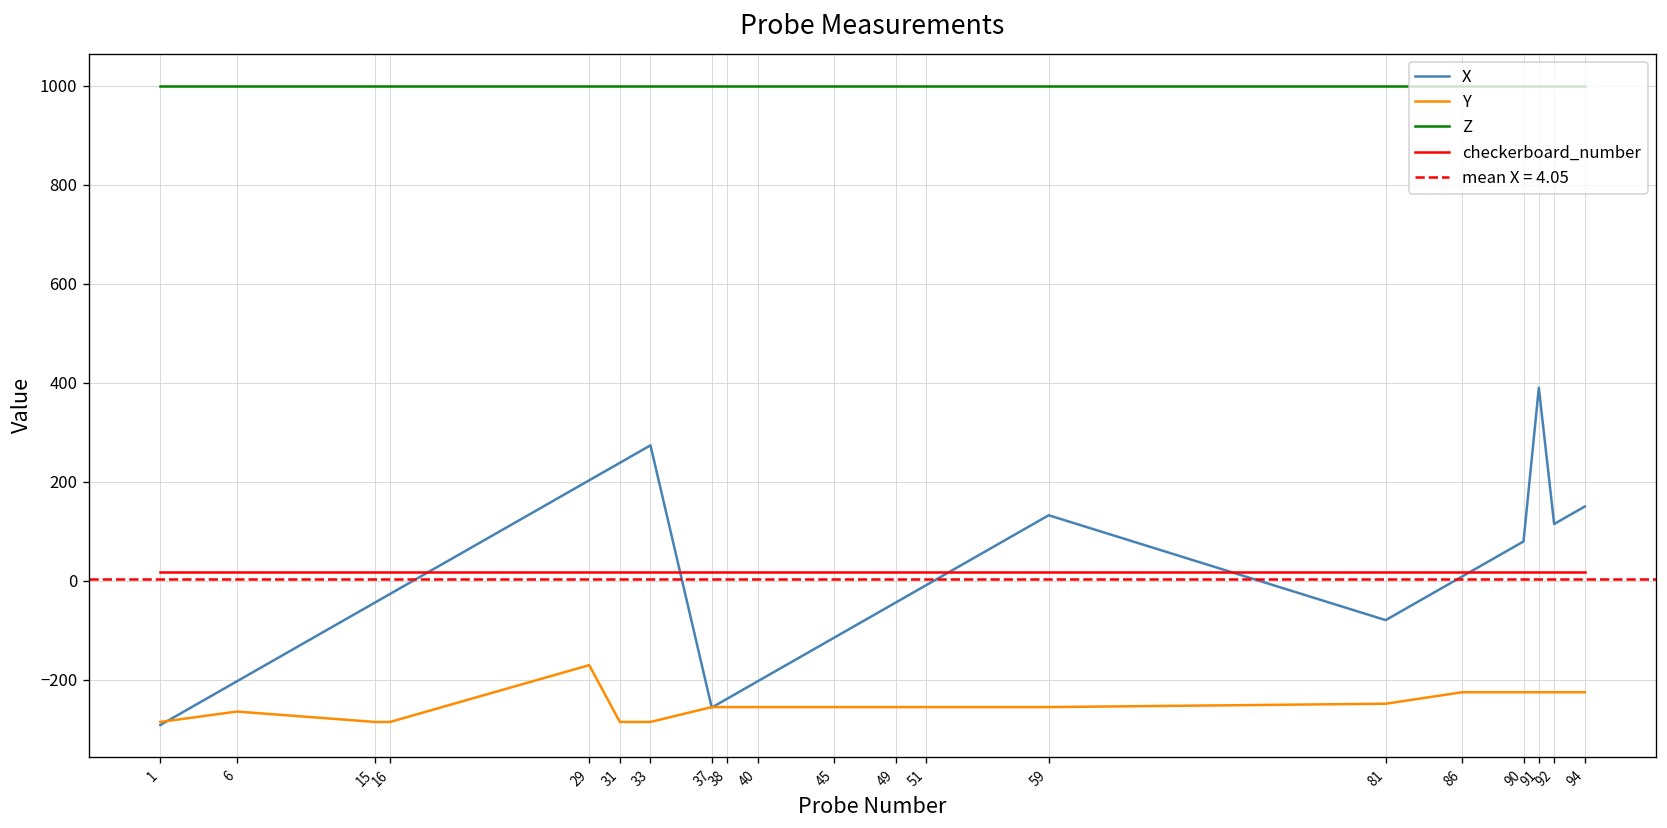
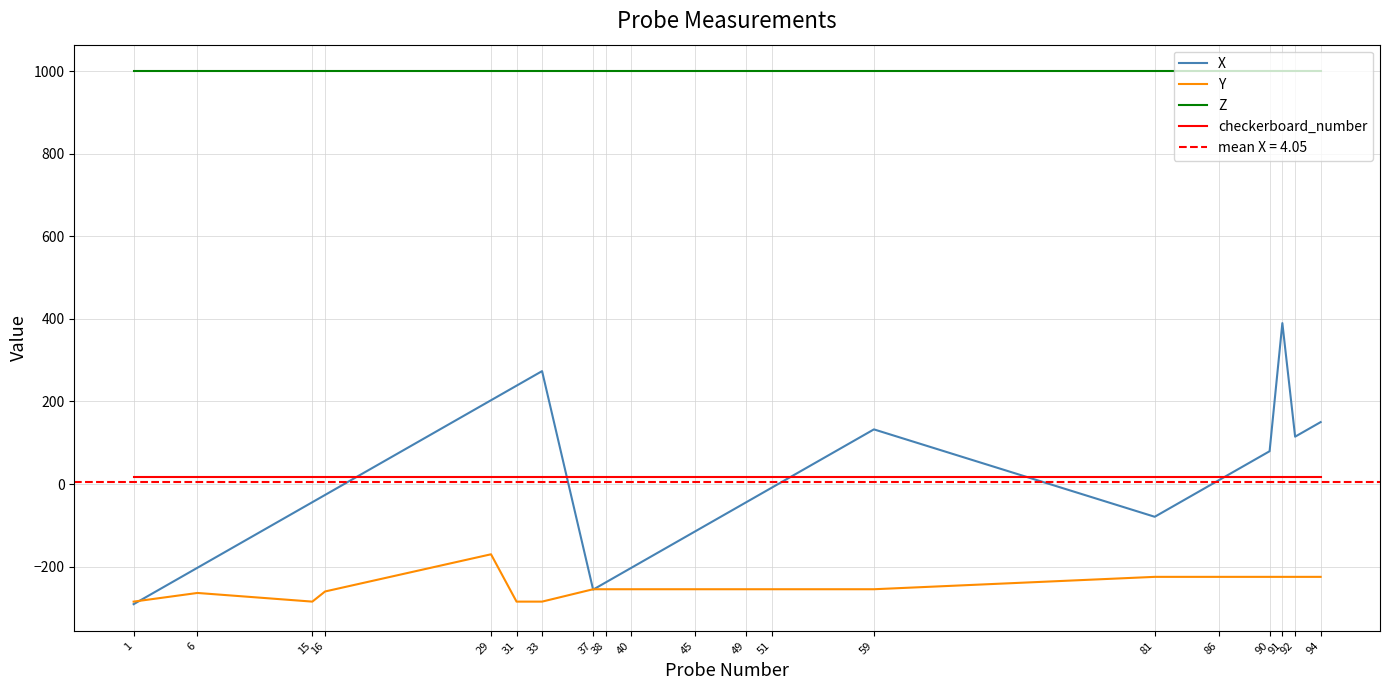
Y, 16: -290 -> -260
Y, 81: -250 -> -230
